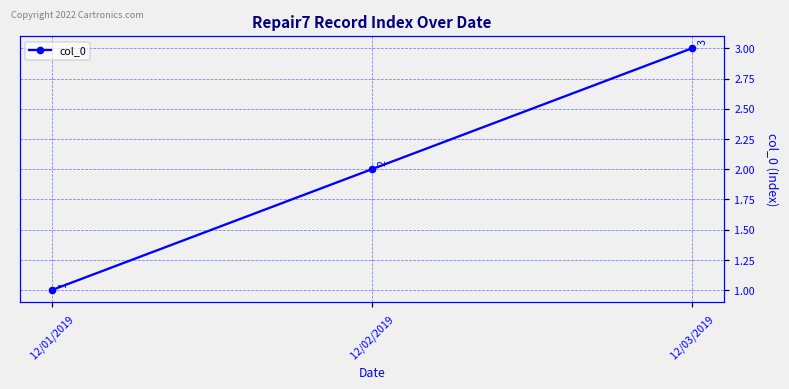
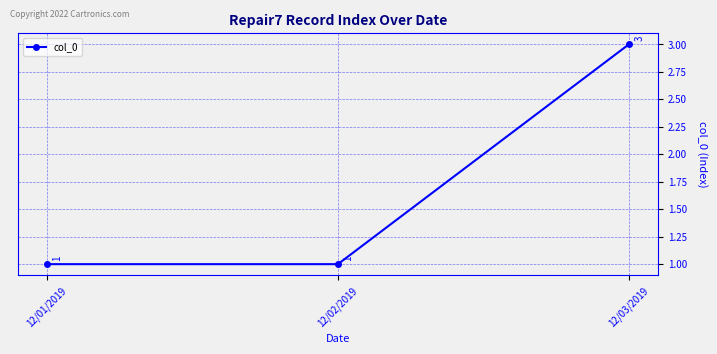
12/02/2019: 2 -> 1
